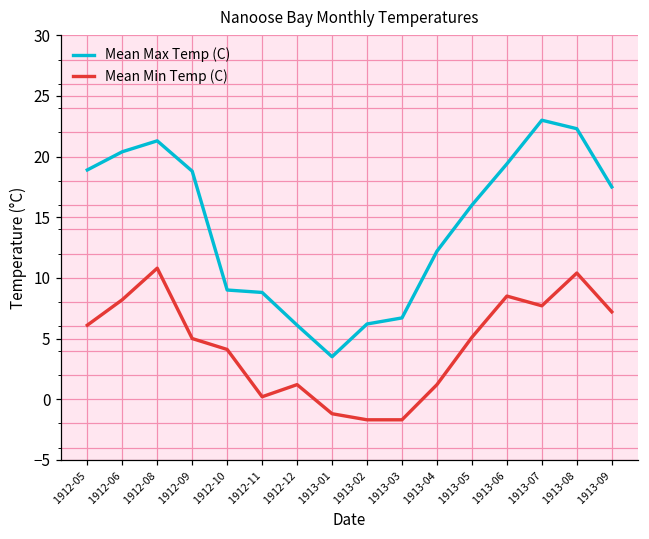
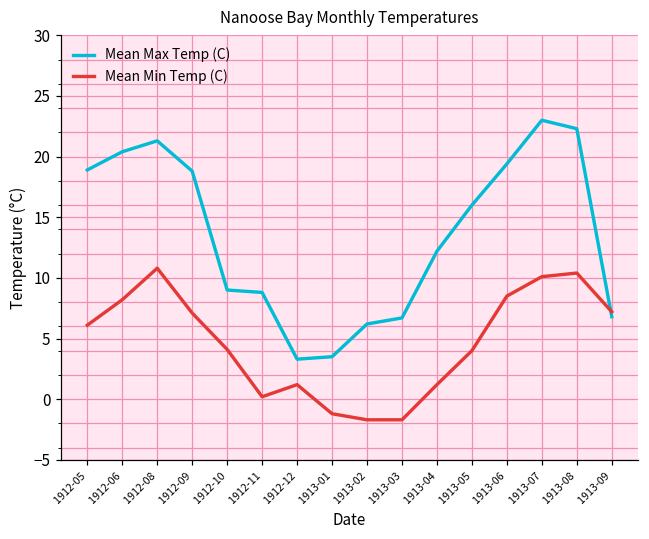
Mean Min Temp (C), 1912-09: 5.0 -> 7.1
Mean Max Temp (C), 1912-12: 6.1 -> 3.3
Mean Min Temp (C), 1913-05: 5.1 -> 4.0
Mean Min Temp (C), 1913-07: 7.7 -> 10.1
Mean Max Temp (C), 1913-09: 17.5 -> 6.8
